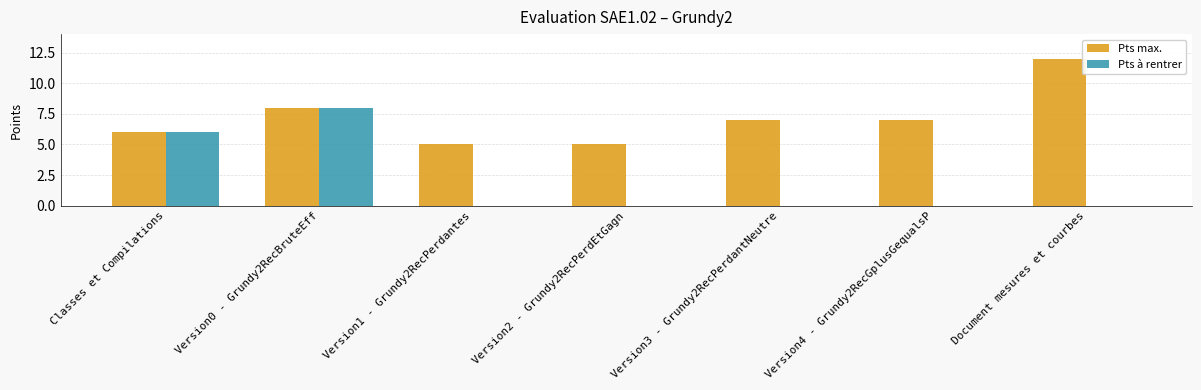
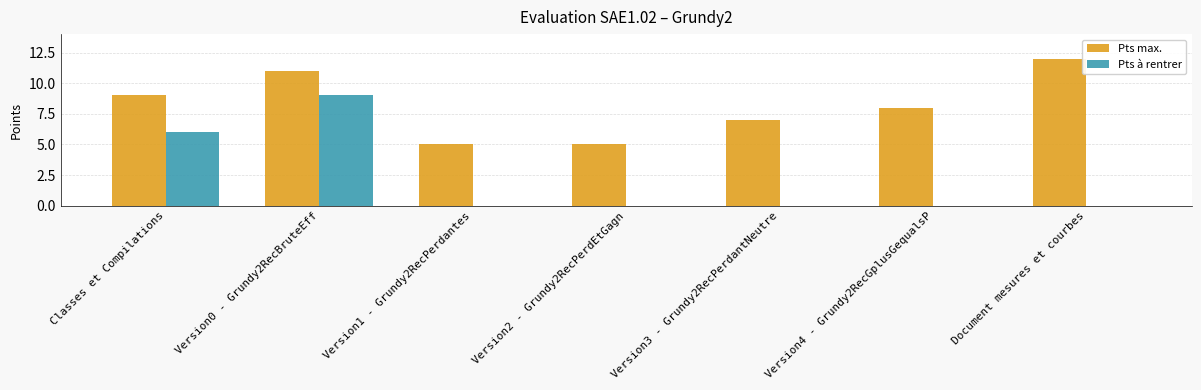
Pts max., Classes et Compilations: 6 -> 9
Pts max., Version0 - Grundy2RecBruteEff: 8 -> 11
Pts à rentrer, Version0 - Grundy2RecBruteEff: 8 -> 9
Pts max., Version4 - Grundy2RecGplusGequalsP: 7 -> 8
